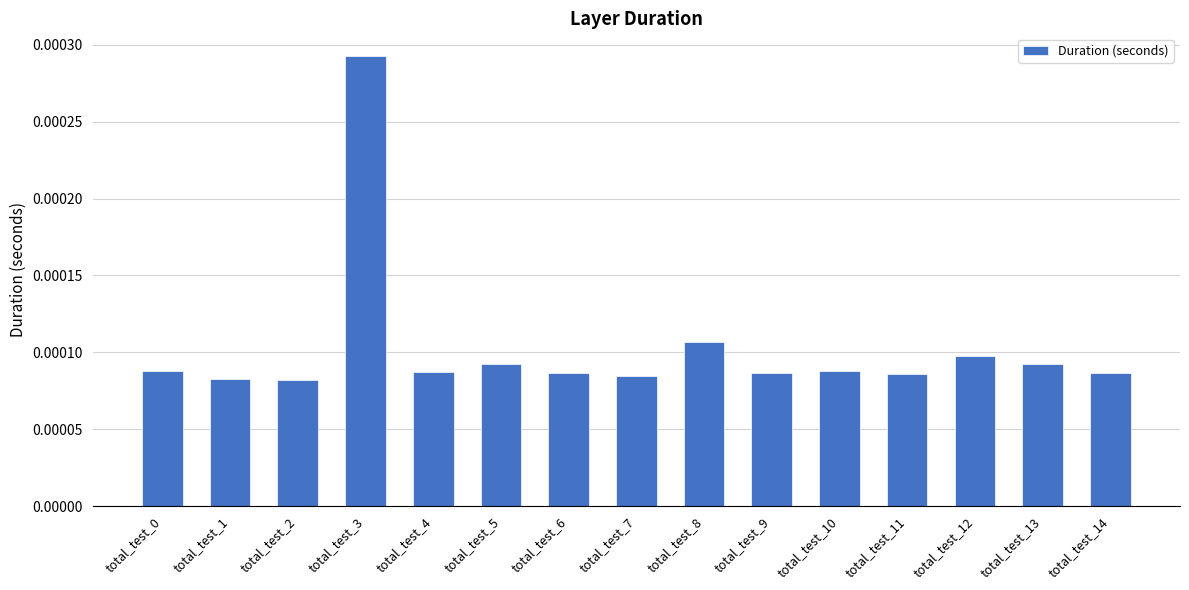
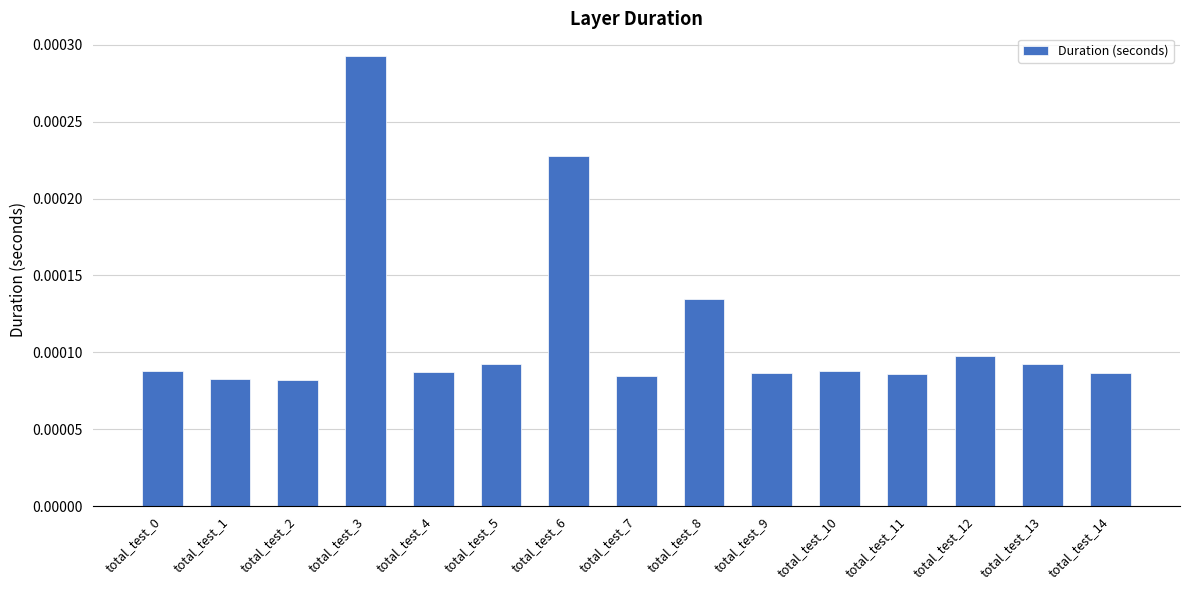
total_test_6: 0.000086 -> 0.000228
total_test_8: 0.000107 -> 0.000135
